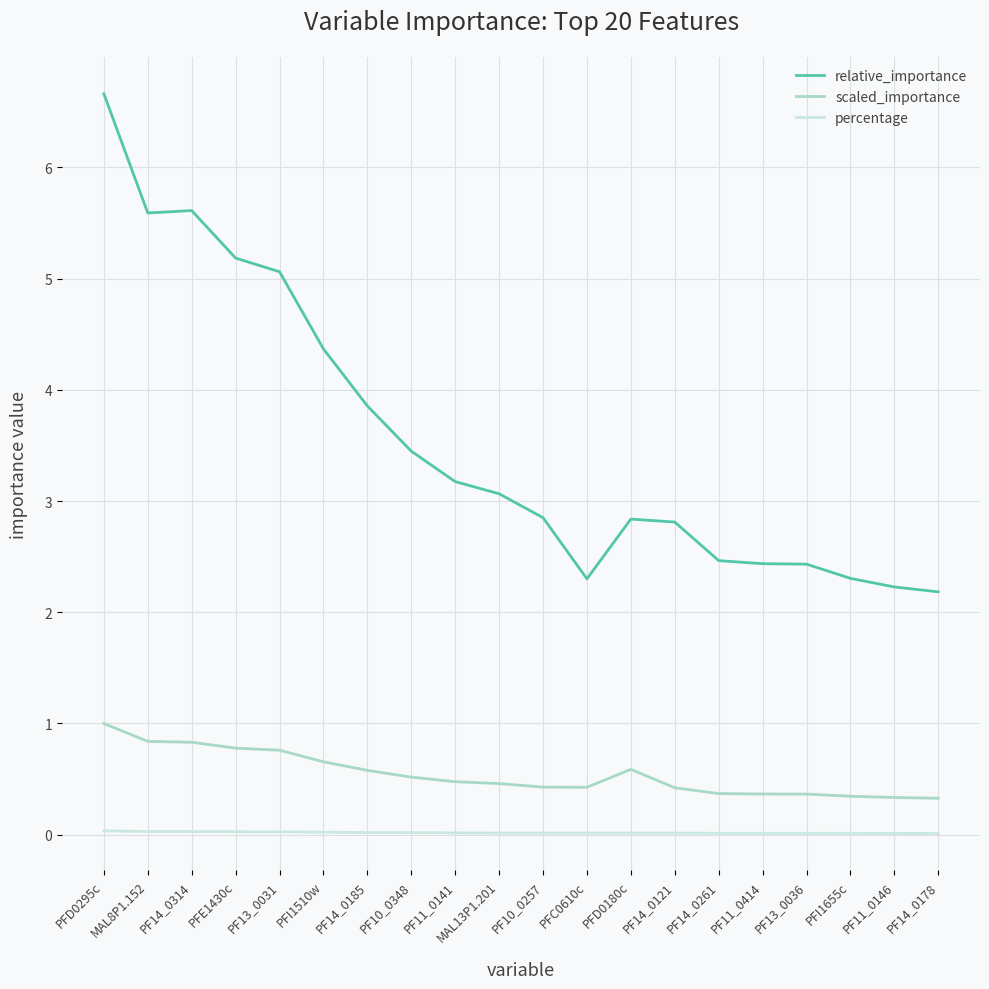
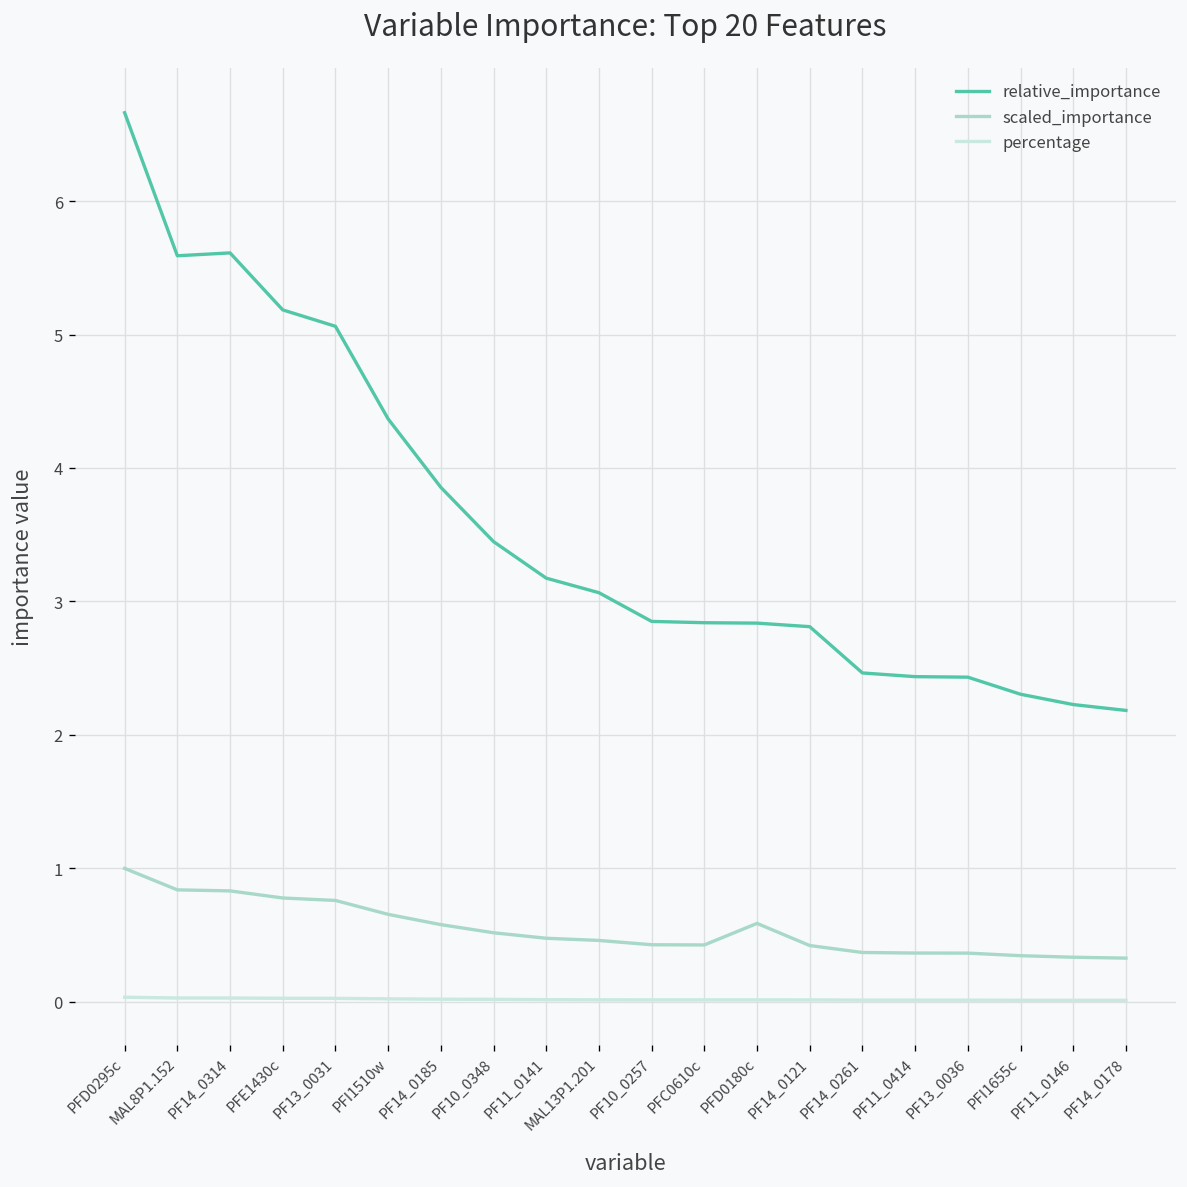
relative_importance, PFC0610c: 2.30 -> 2.84
